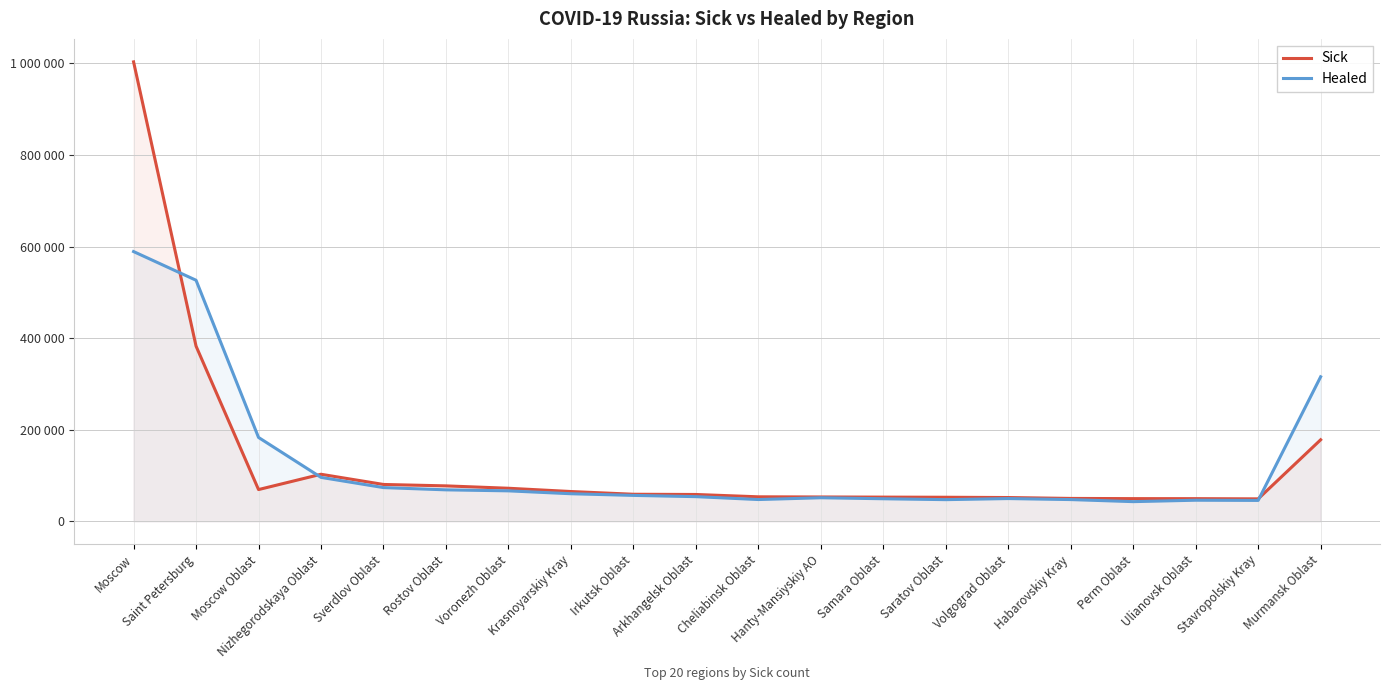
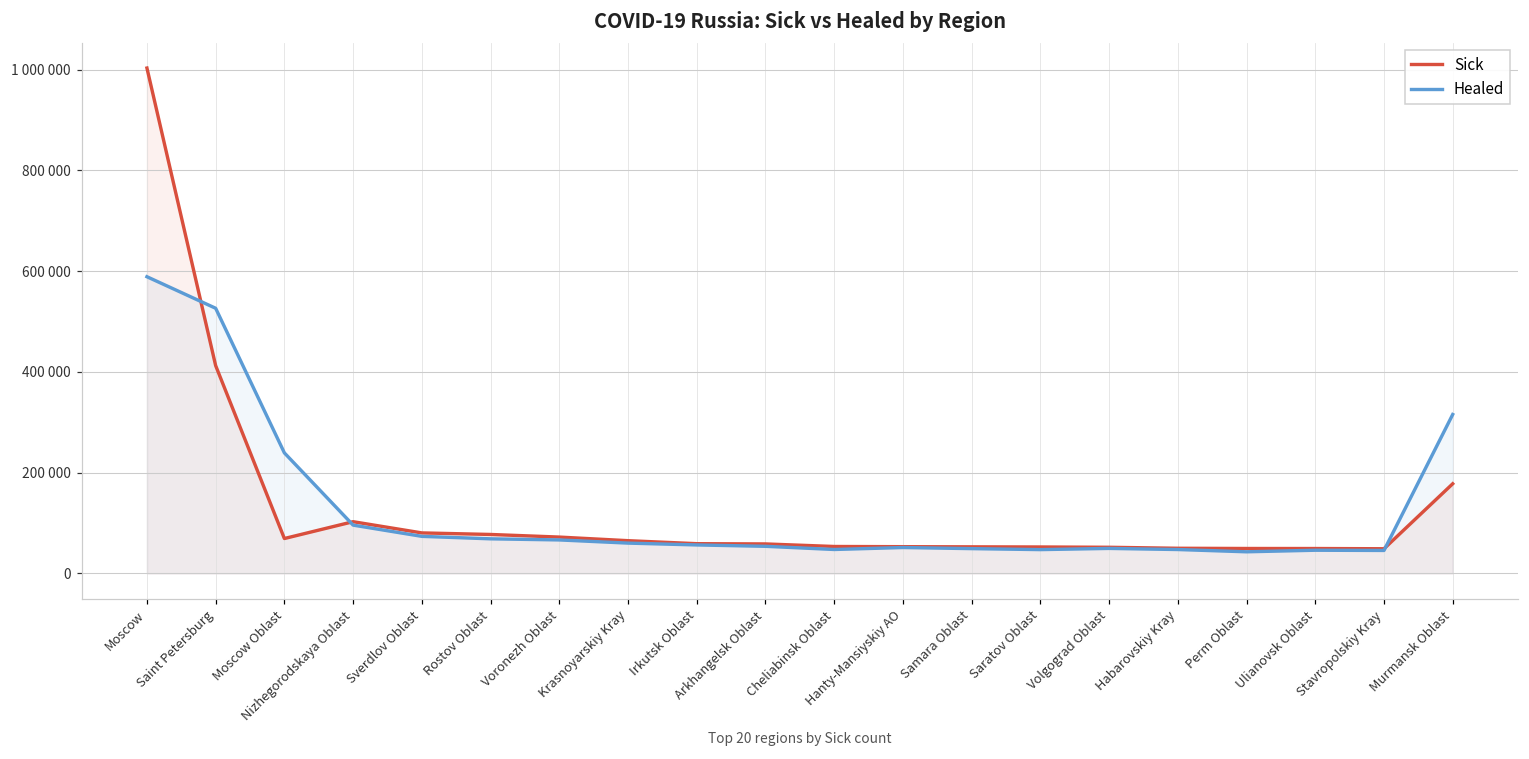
Sick, Saint Petersburg: 380000 -> 410000
Healed, Moscow Oblast: 180000 -> 240000
